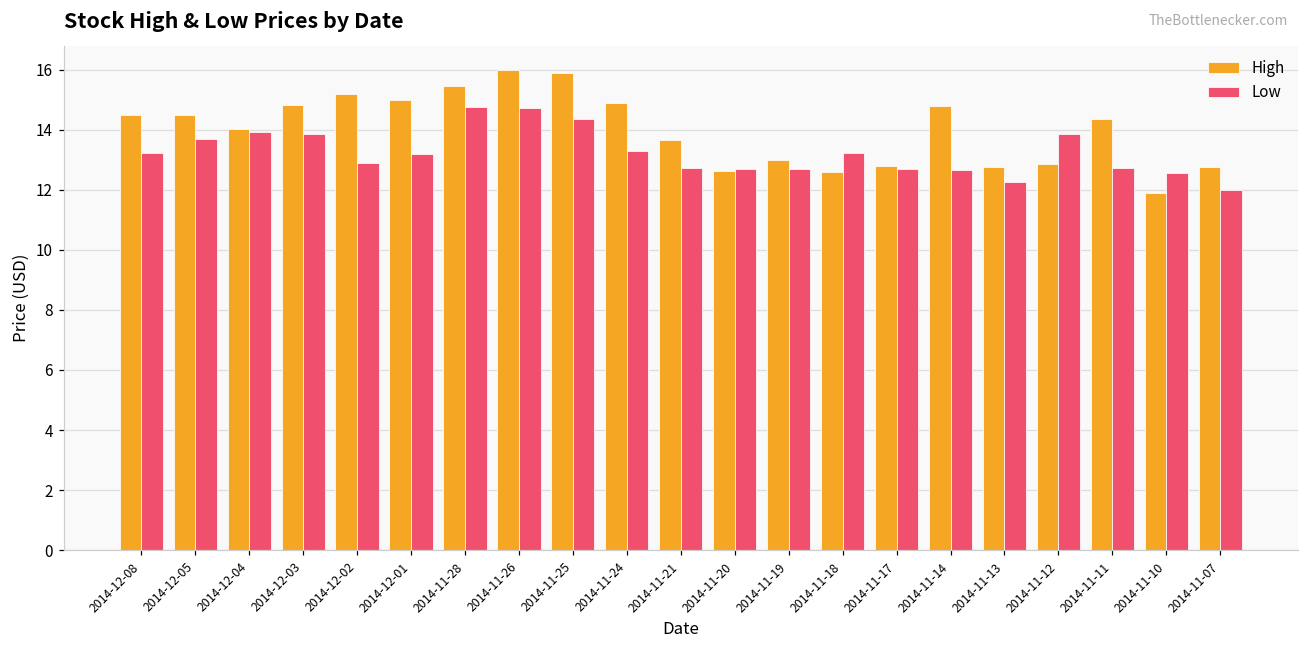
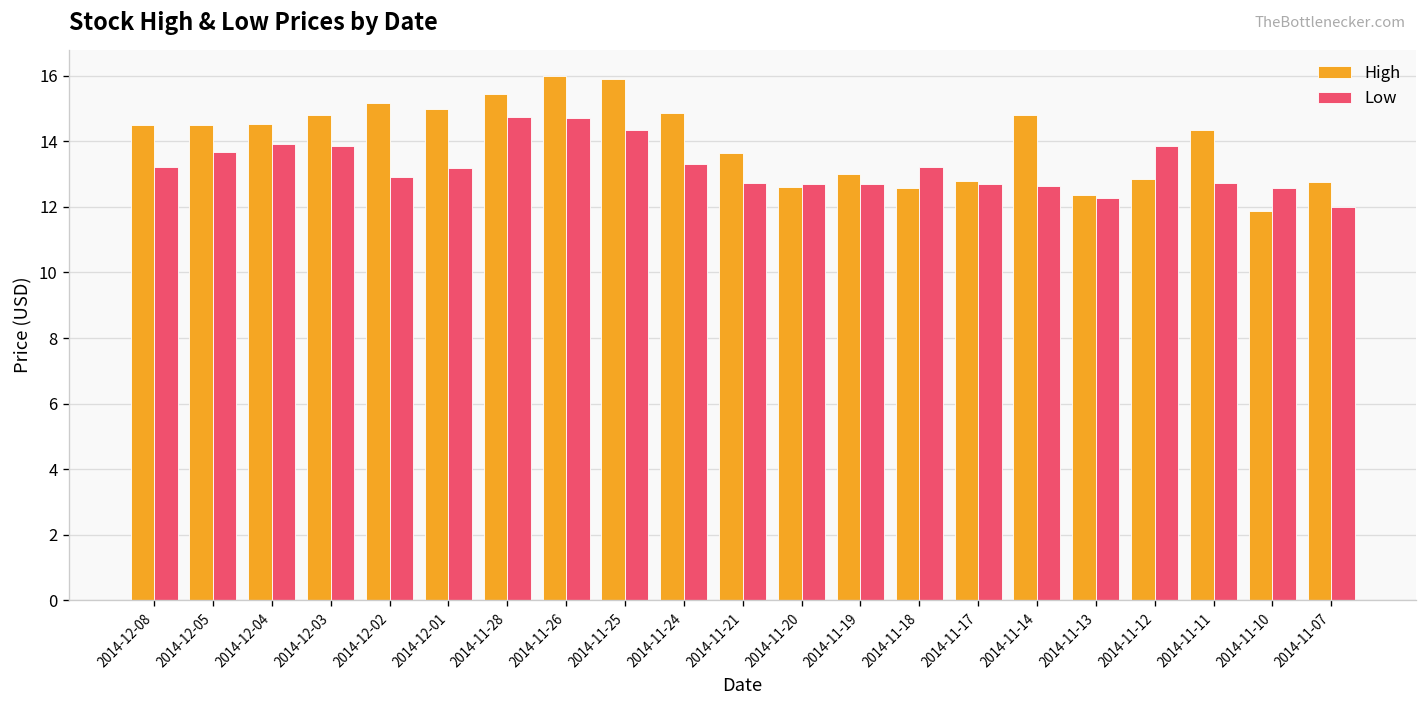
High, 2014-12-04: 14.0 -> 14.5
High, 2014-11-13: 12.8 -> 12.4
